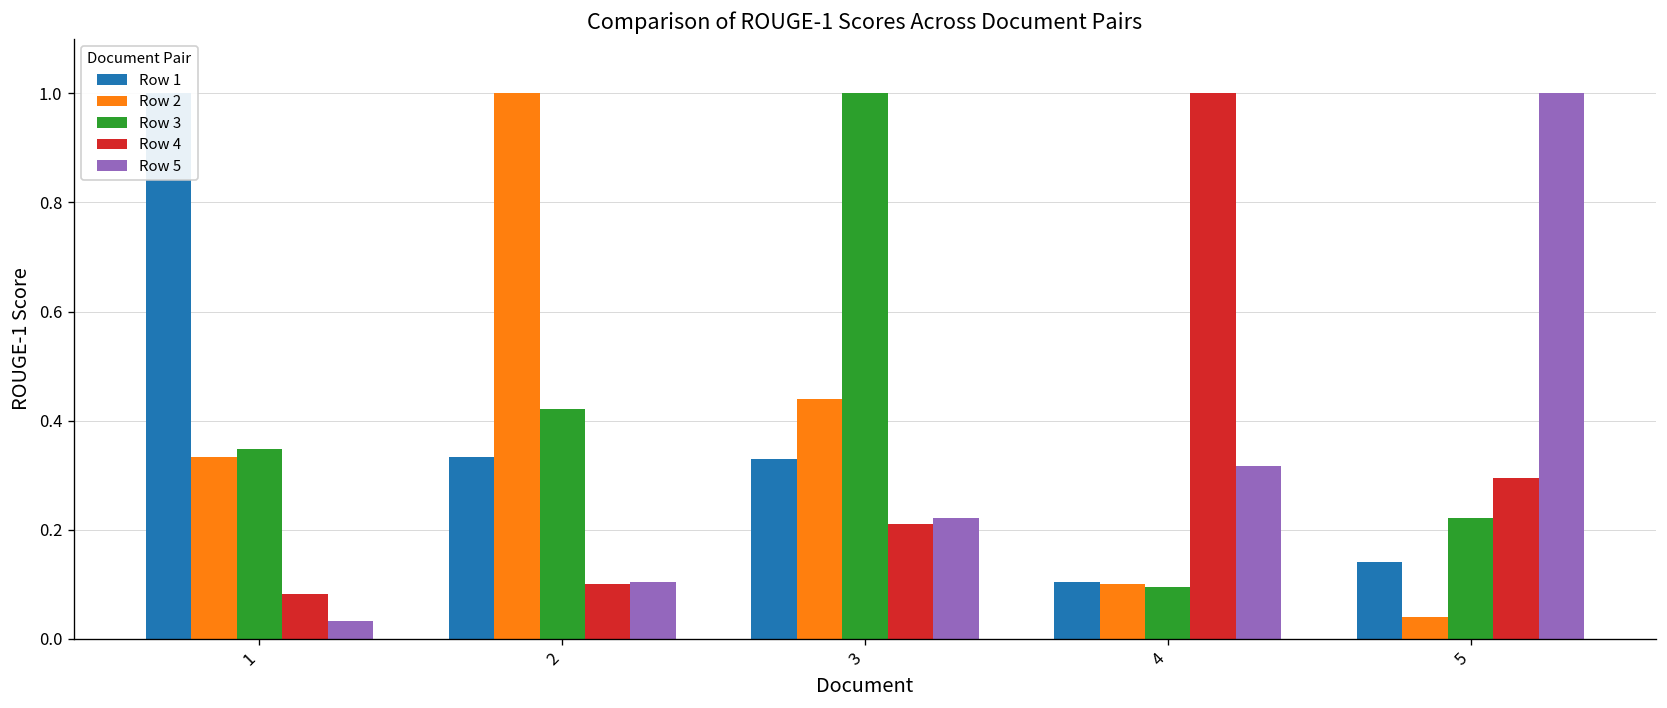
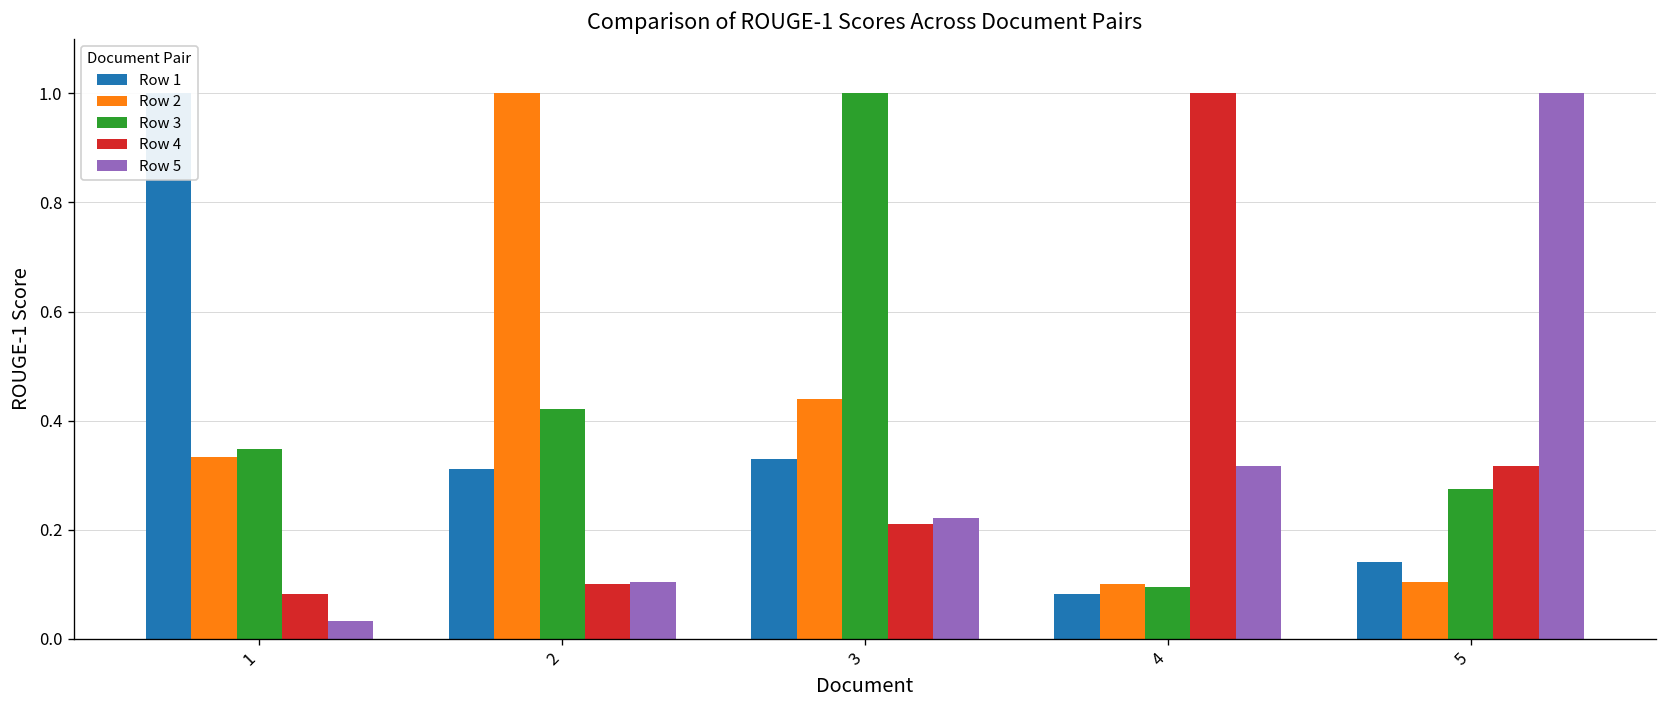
Row 1, 2: 0.33 -> 0.31
Row 1, 4: 0.10 -> 0.08
Row 2, 5: 0.04 -> 0.11
Row 3, 5: 0.22 -> 0.28
Row 4, 5: 0.30 -> 0.32
